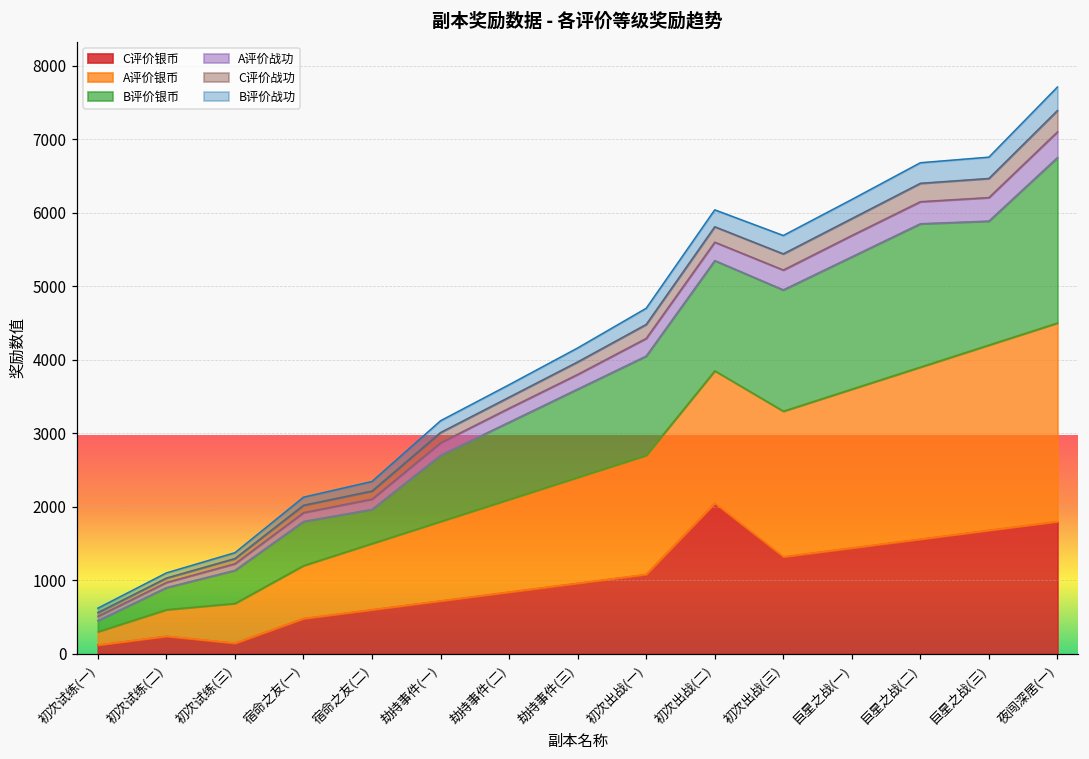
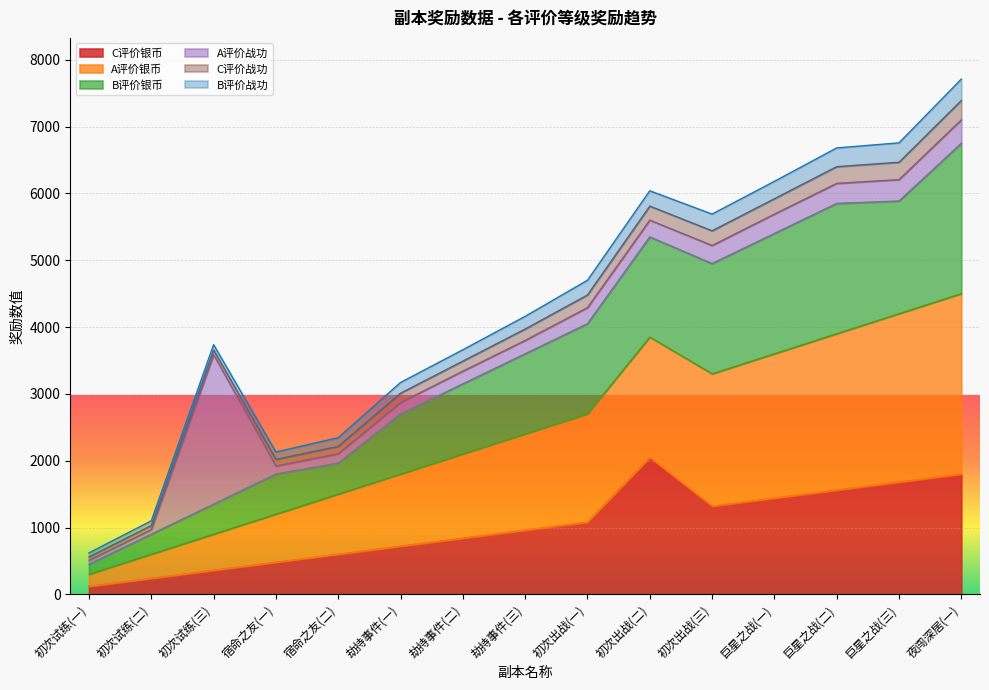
C评价银币, 初次试练(三): 100 -> 400
A评价战功, 初次试练(三): 100 -> 2200
